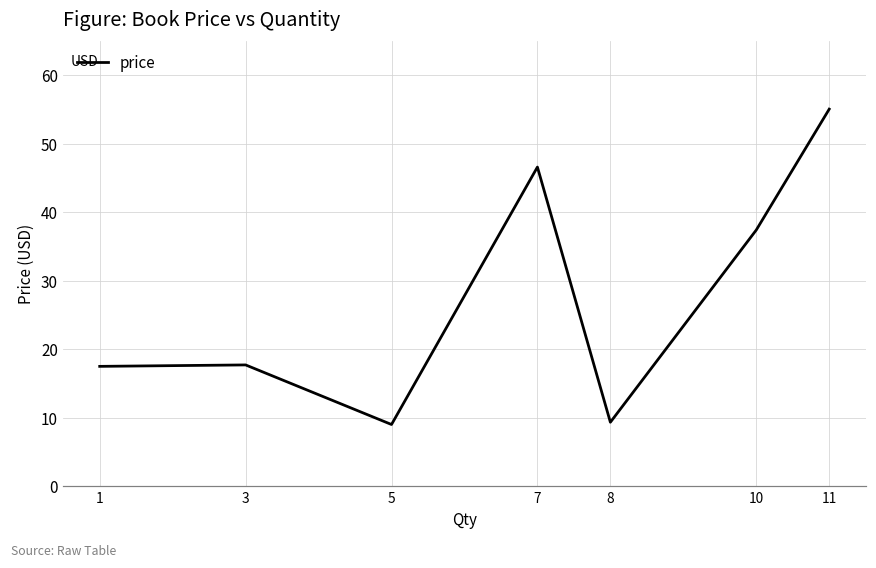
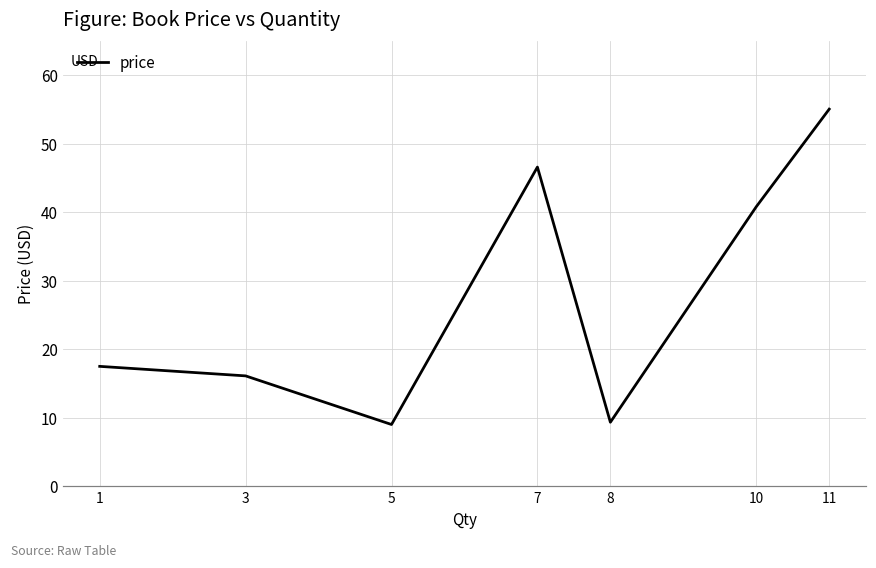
3: 18 -> 16
10: 37 -> 41
